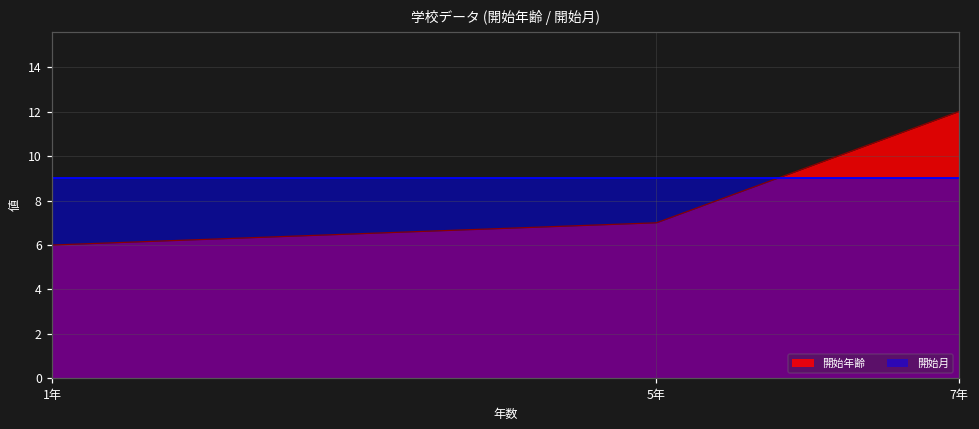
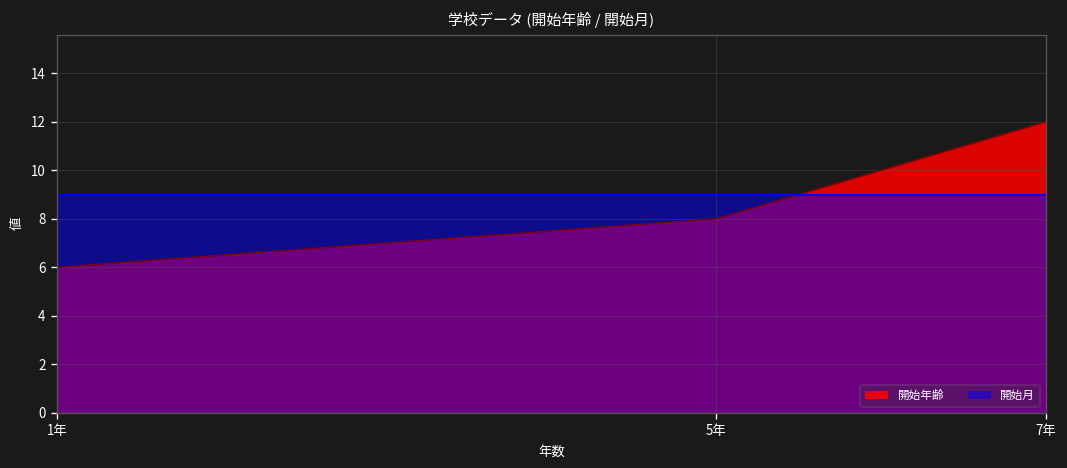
開始年齢, 5年: 7 -> 8
